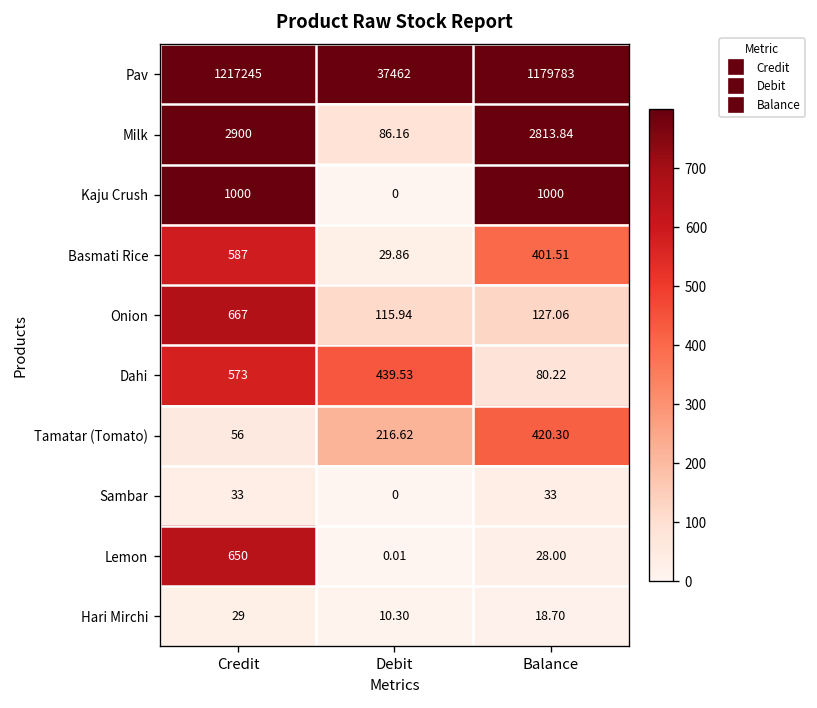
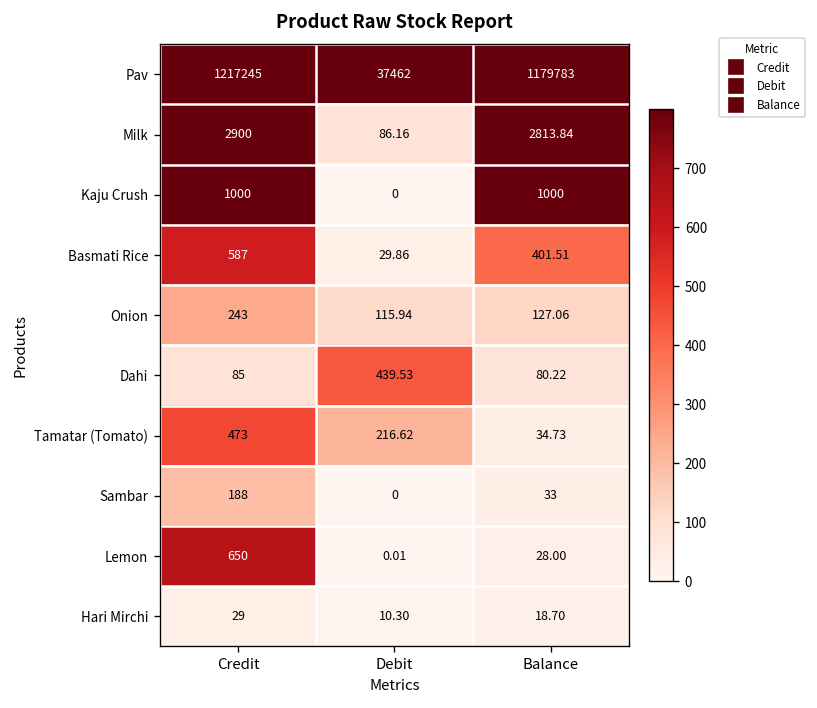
Onion, Credit: 667 -> 243
Dahi, Credit: 573 -> 85
Tamatar (Tomato), Credit: 56 -> 473
Tamatar (Tomato), Balance: 420.30 -> 34.73
Sambar, Credit: 33 -> 188
